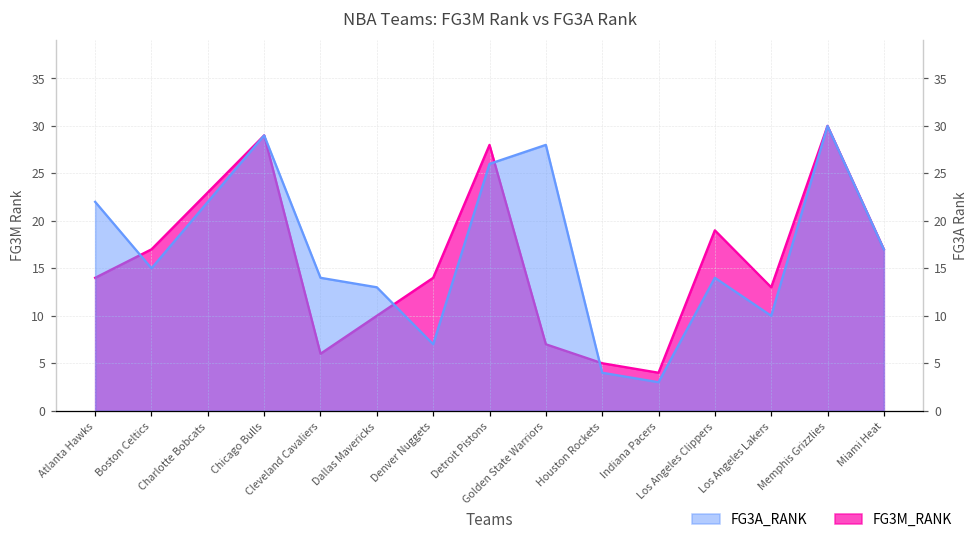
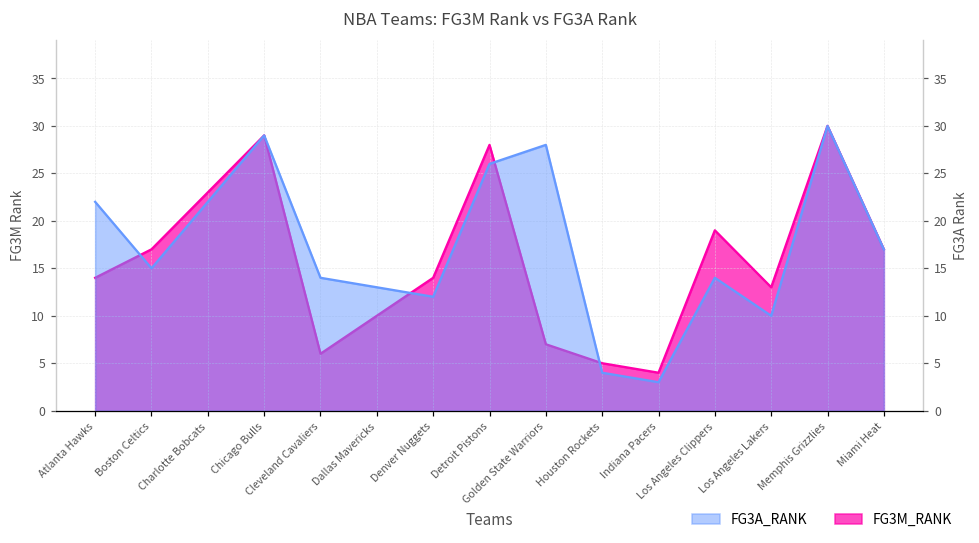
FG3A_RANK, Denver Nuggets: 7 -> 12
